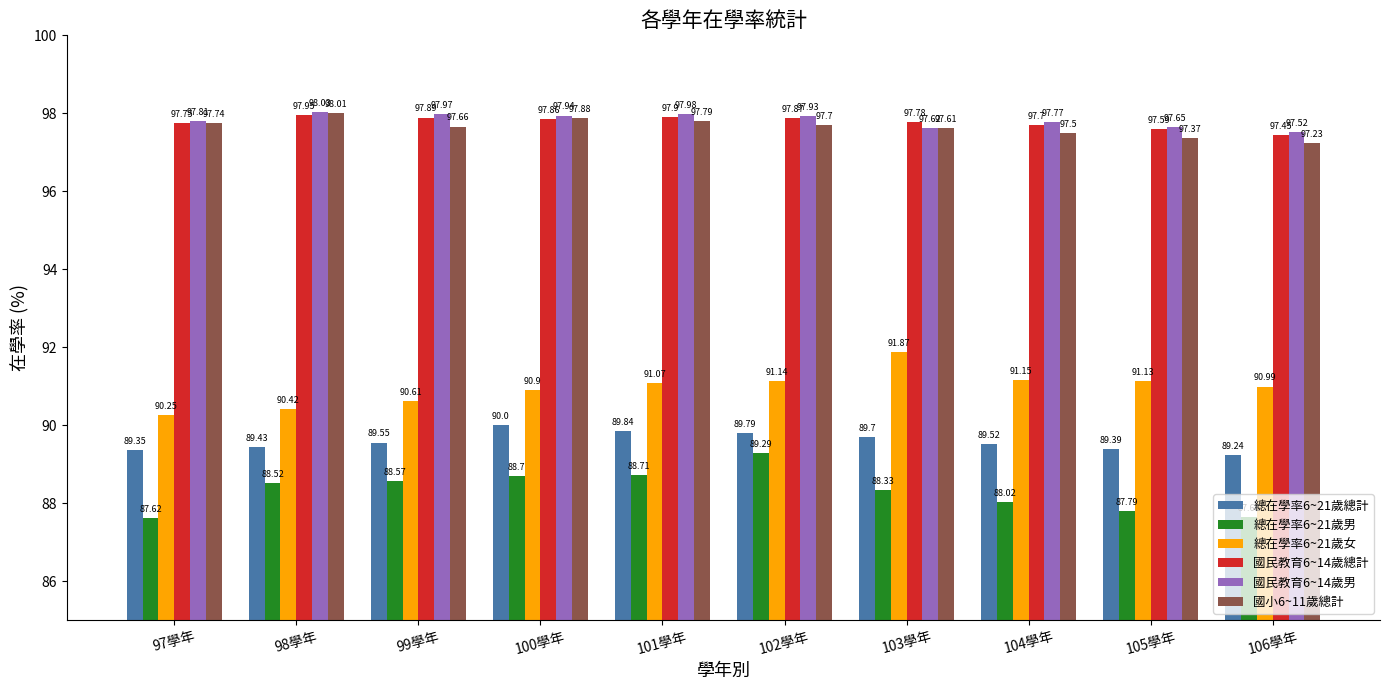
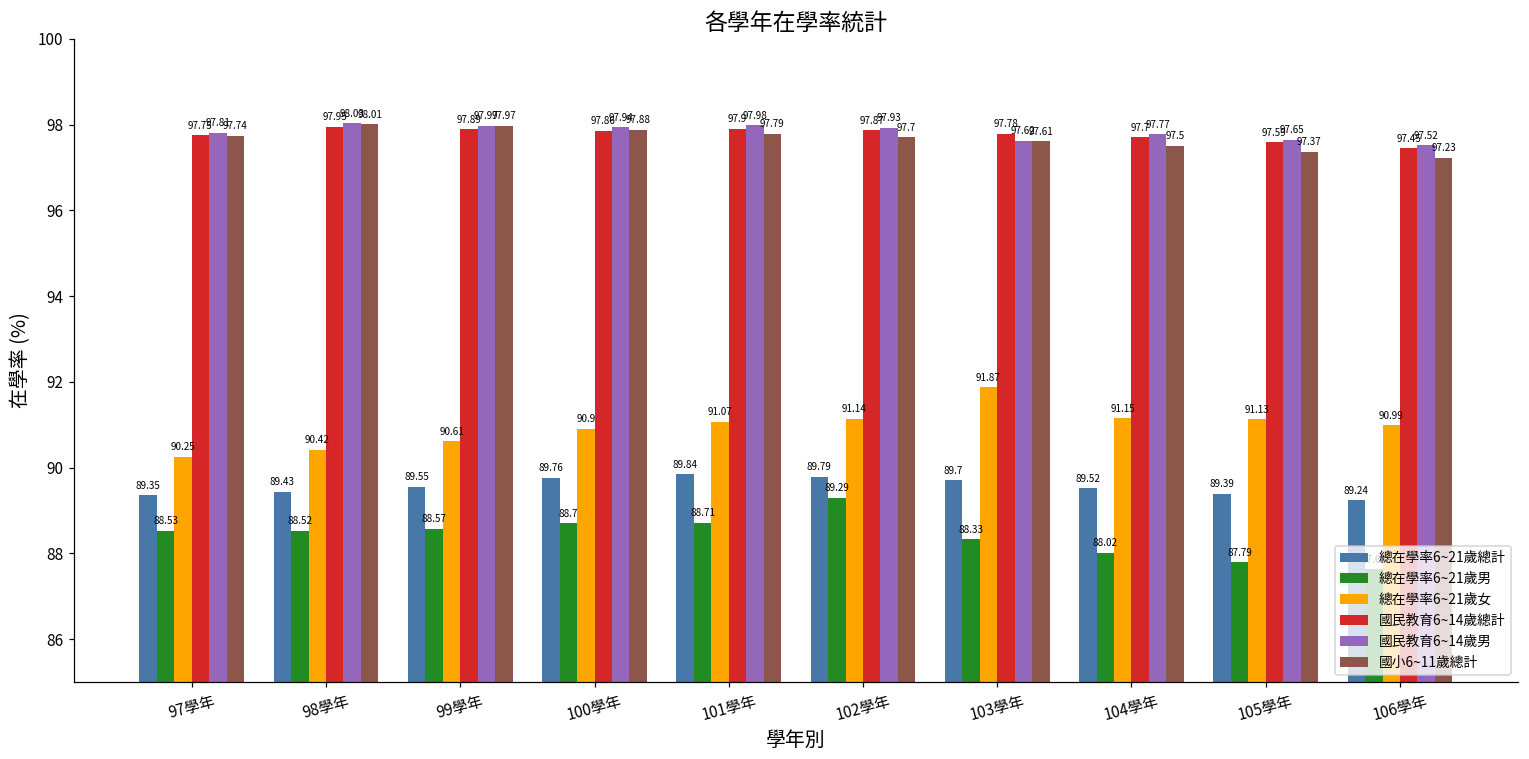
總在學率6~21歲男, 97學年: 87.62 -> 88.53
國小6~11歲總計, 99學年: 97.66 -> 97.97
總在學率6~21歲總計, 100學年: 90.0 -> 89.76
